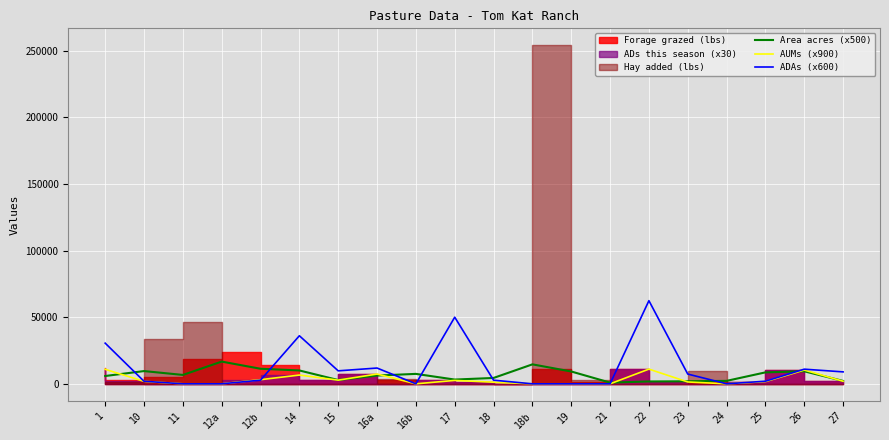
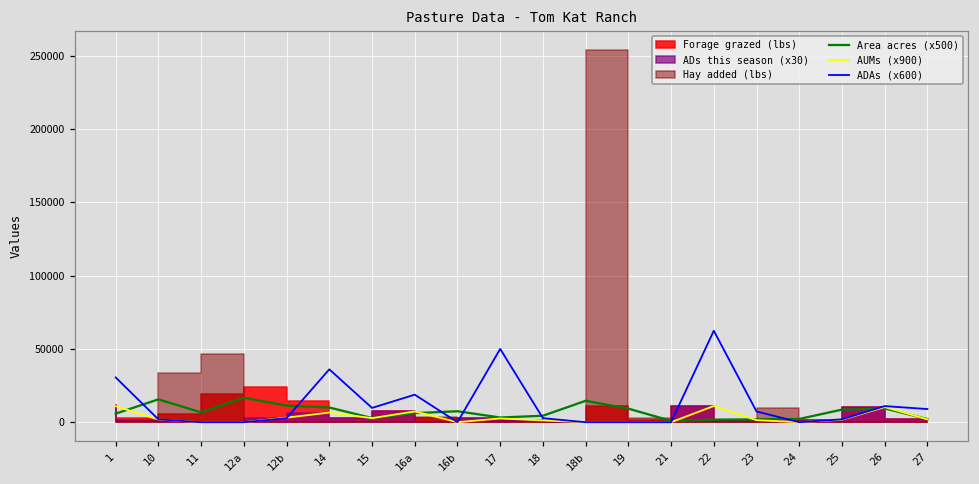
Area acres (x500), 10: 10000 -> 16000
ADAs (x600), 16a: 12000 -> 19000
